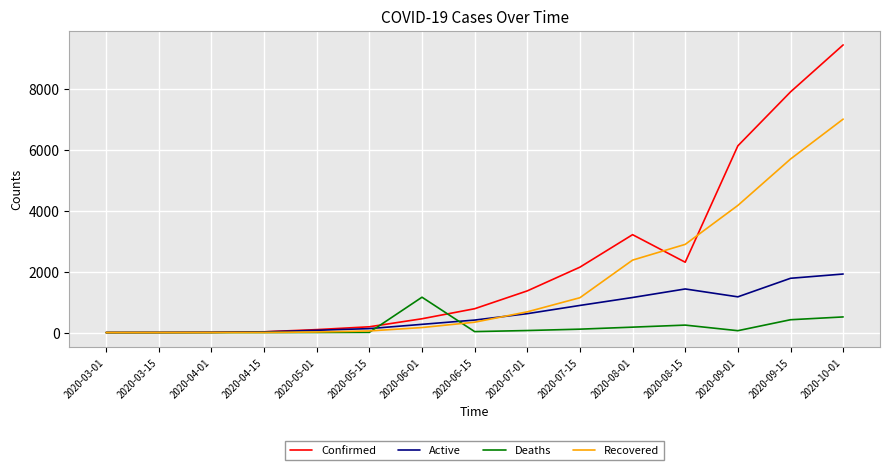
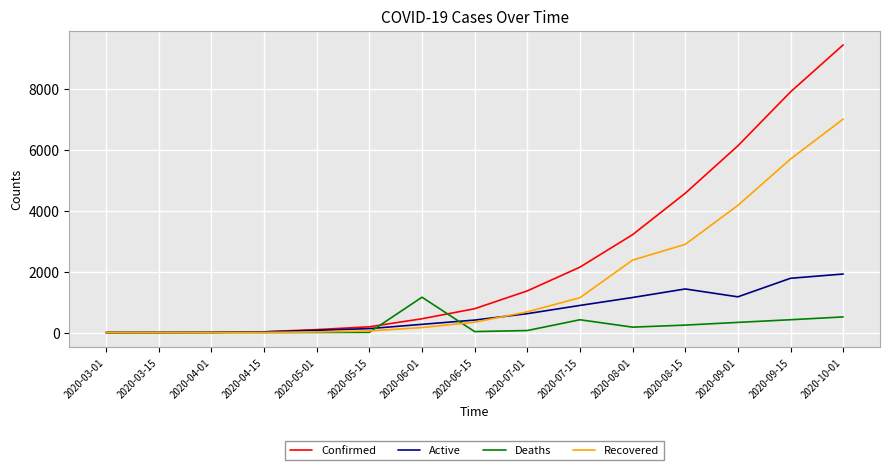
Deaths, 2020-07-15: 100 -> 400
Confirmed, 2020-08-15: 2300 -> 4600
Deaths, 2020-09-01: 100 -> 300
